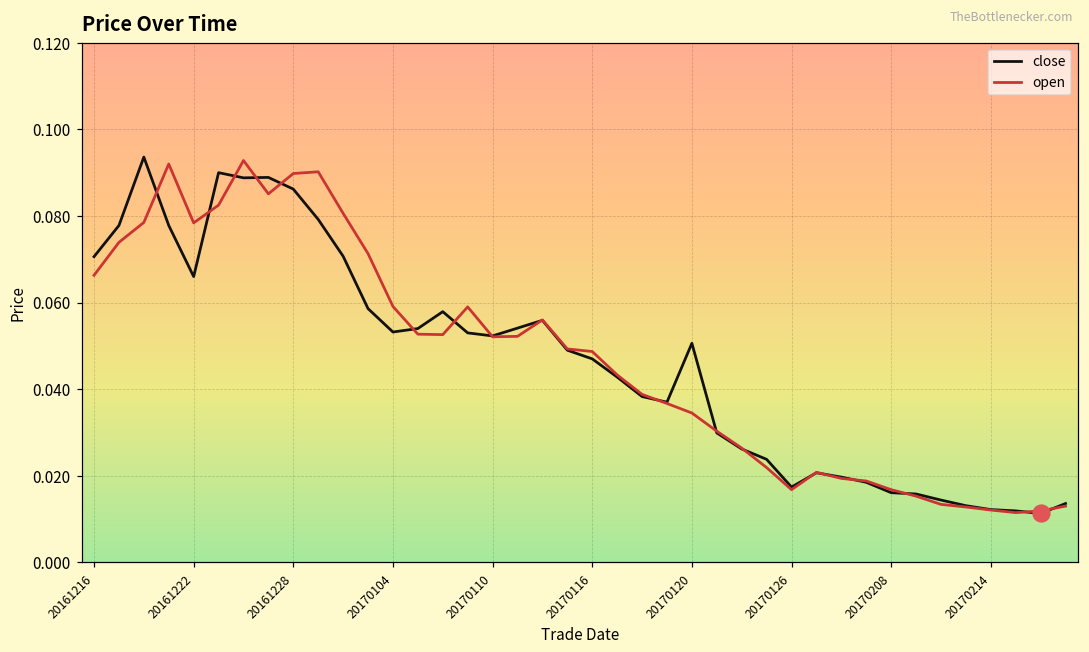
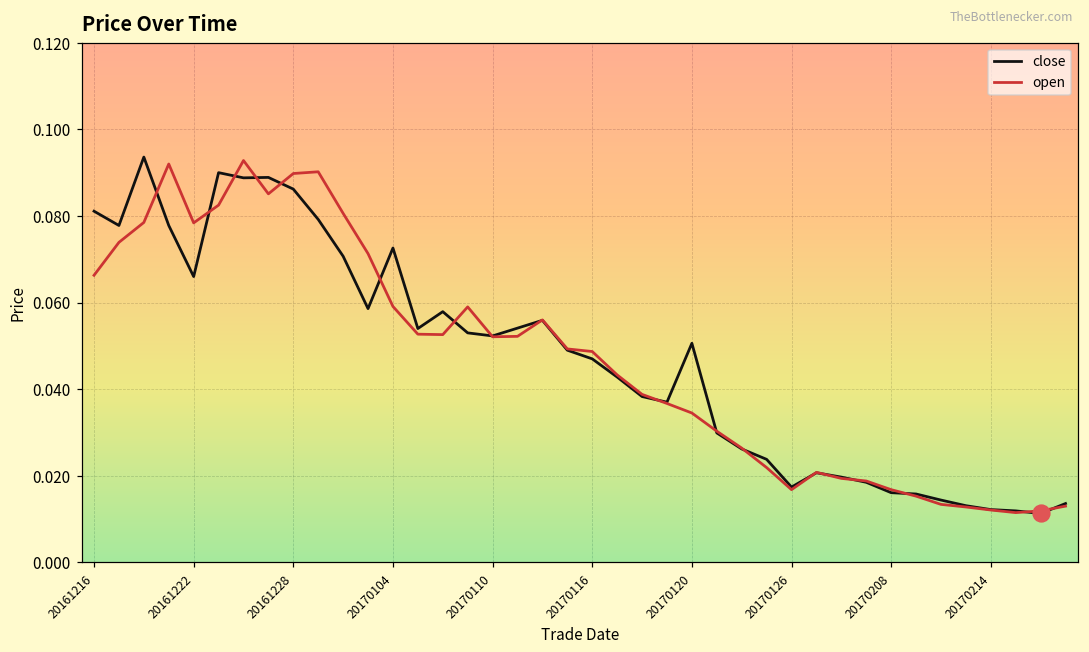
close, 20161216: 0.071 -> 0.081
close, 20170104: 0.053 -> 0.073
